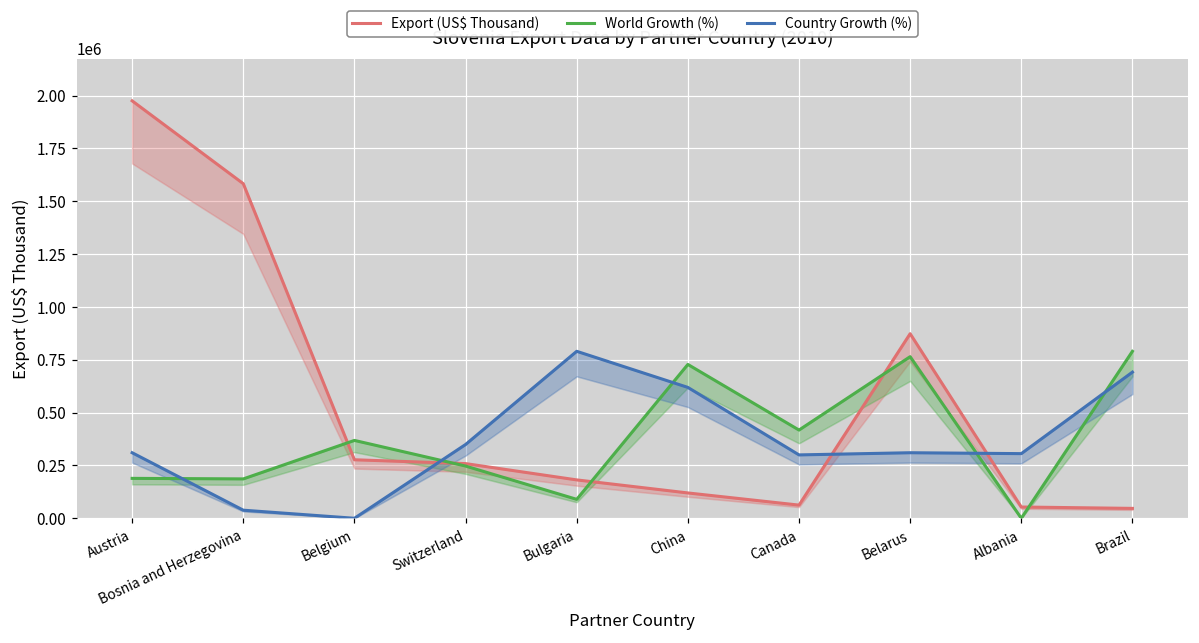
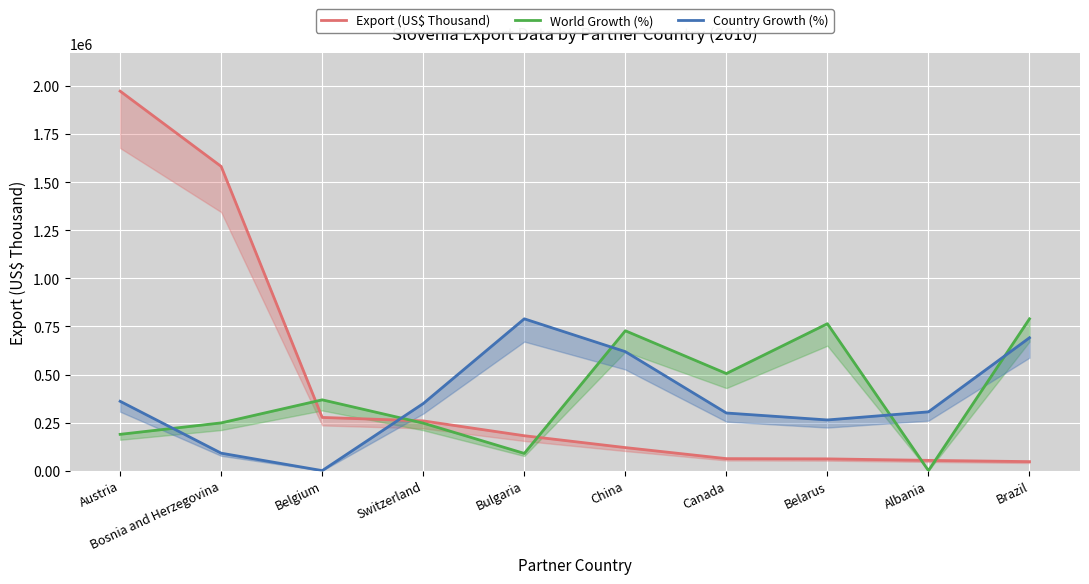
Country Growth (%), Austria: 310000 -> 360000
World Growth (%), Bosnia and Herzegovina: 190000 -> 250000
Country Growth (%), Bosnia and Herzegovina: 40000 -> 90000
World Growth (%), Canada: 420000 -> 510000
Export (US$ Thousand), Belarus: 870000 -> 60000
Country Growth (%), Belarus: 310000 -> 260000
